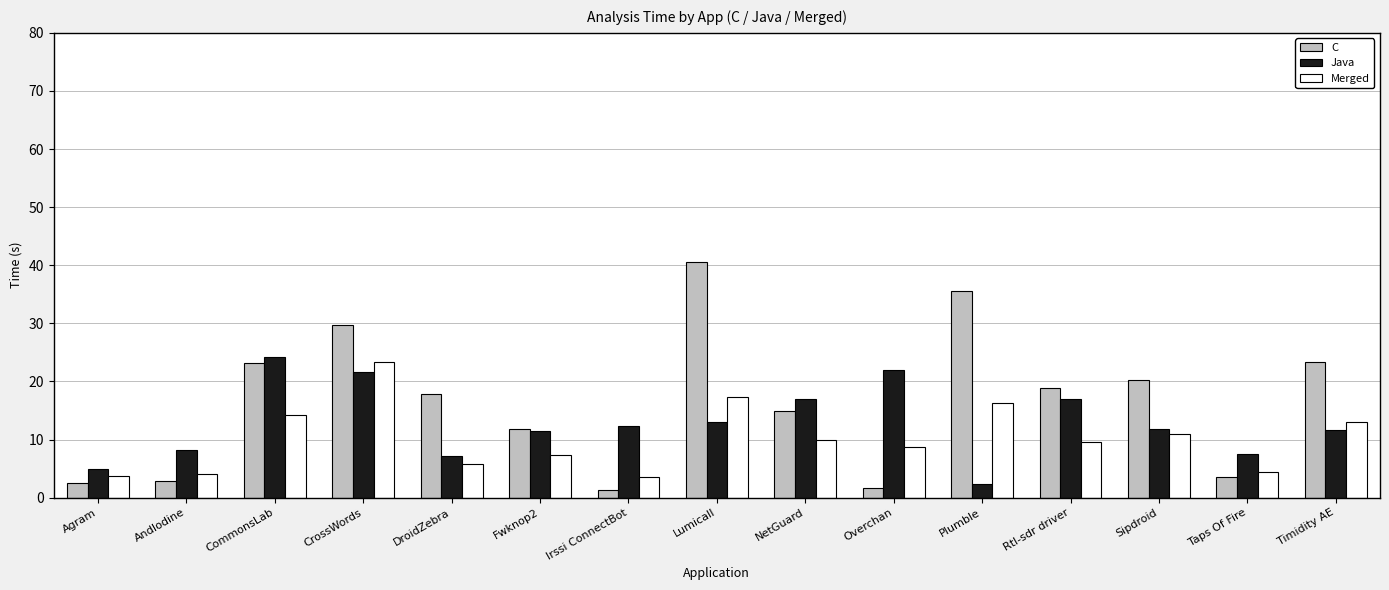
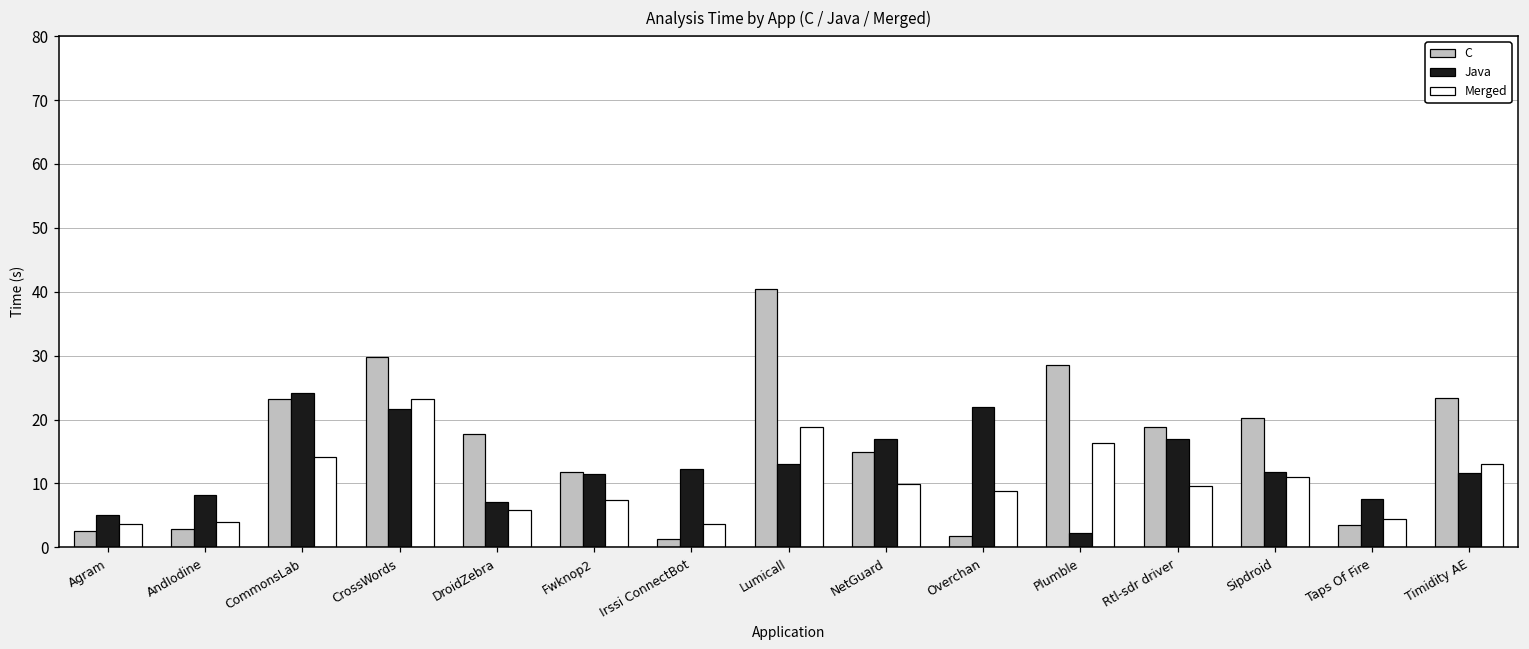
Merged, Lumicall: 17 -> 19
C, Plumble: 36 -> 29
